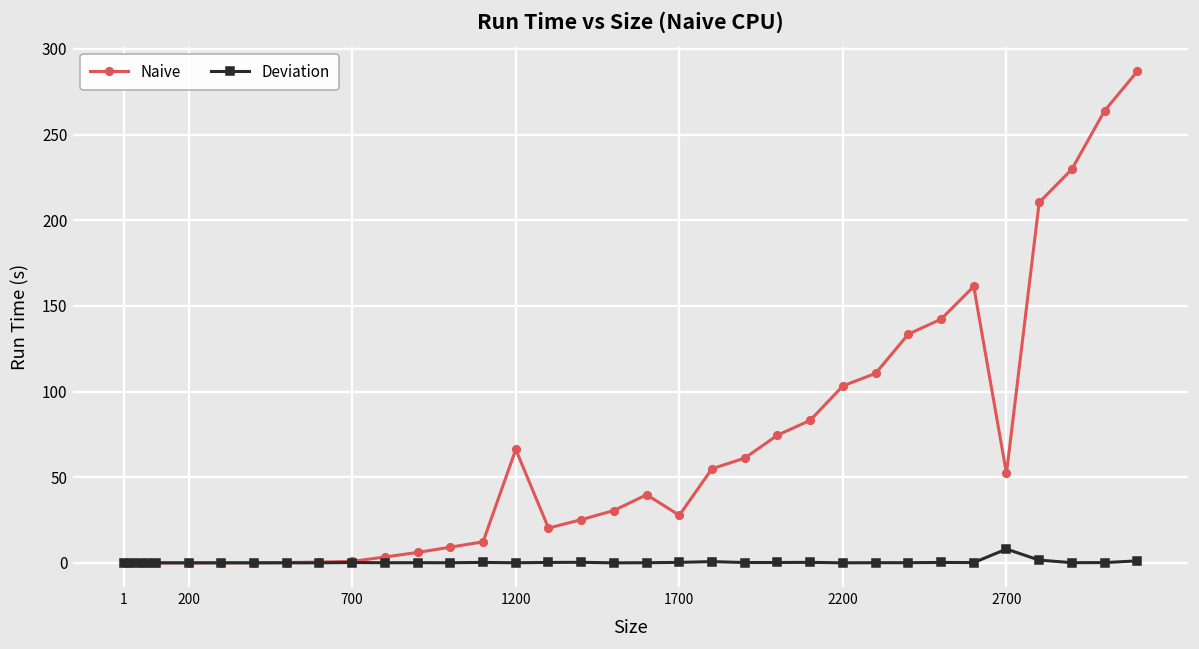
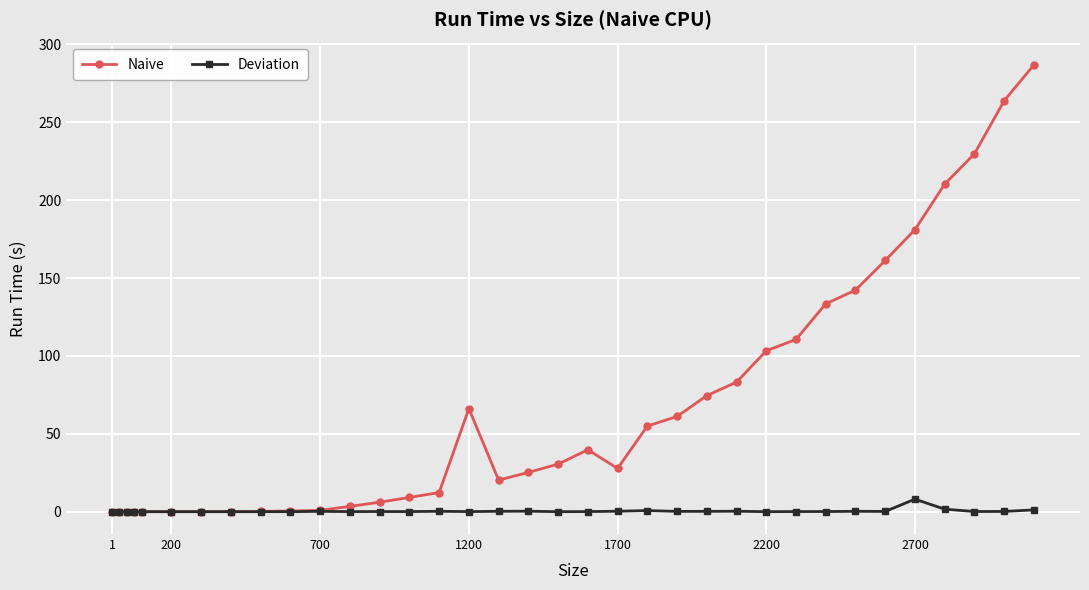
Naive, 2700: 52 -> 181
